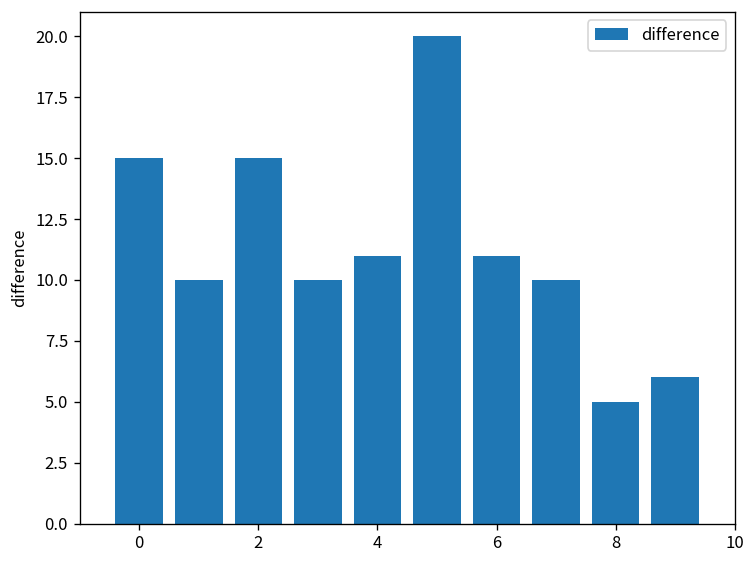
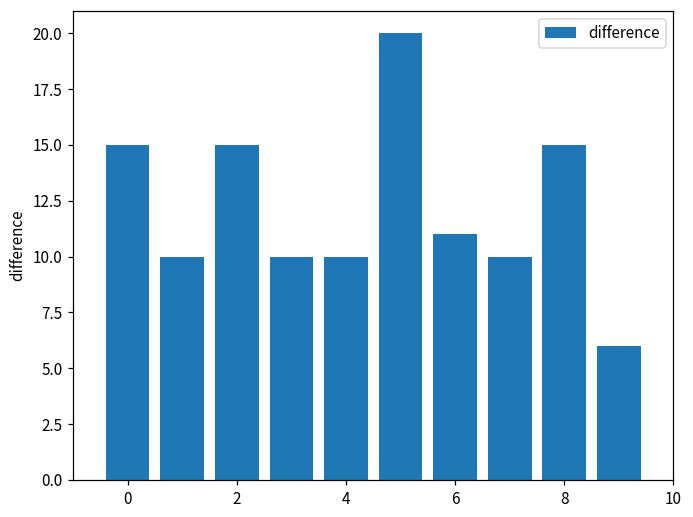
4: 11 -> 10
8: 5 -> 15
